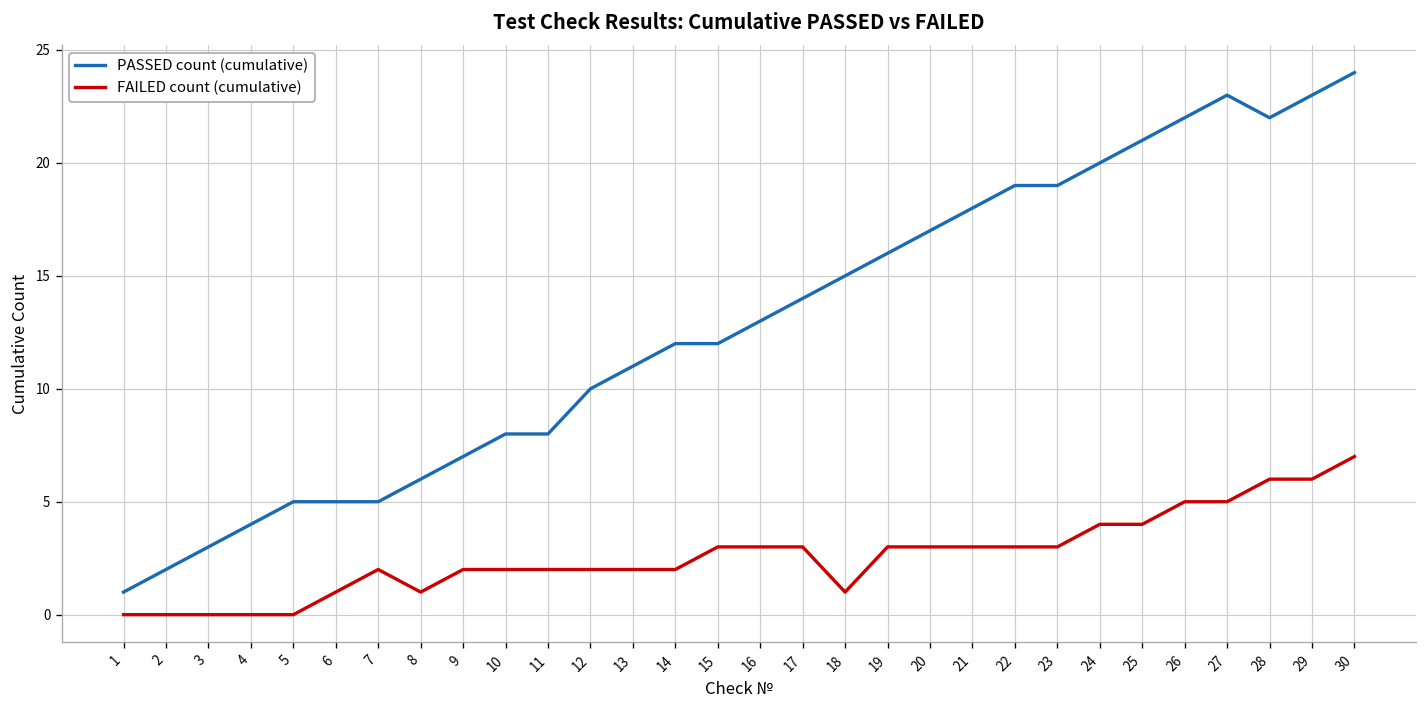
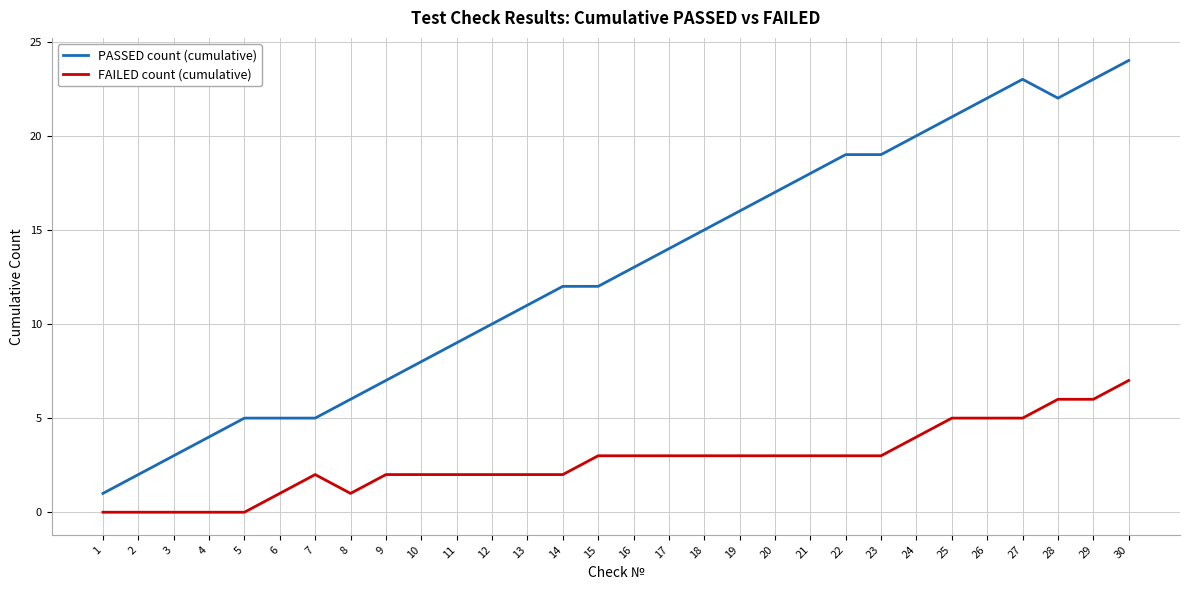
PASSED count (cumulative), 11: 8 -> 9
FAILED count (cumulative), 18: 1 -> 3
FAILED count (cumulative), 25: 4 -> 5
